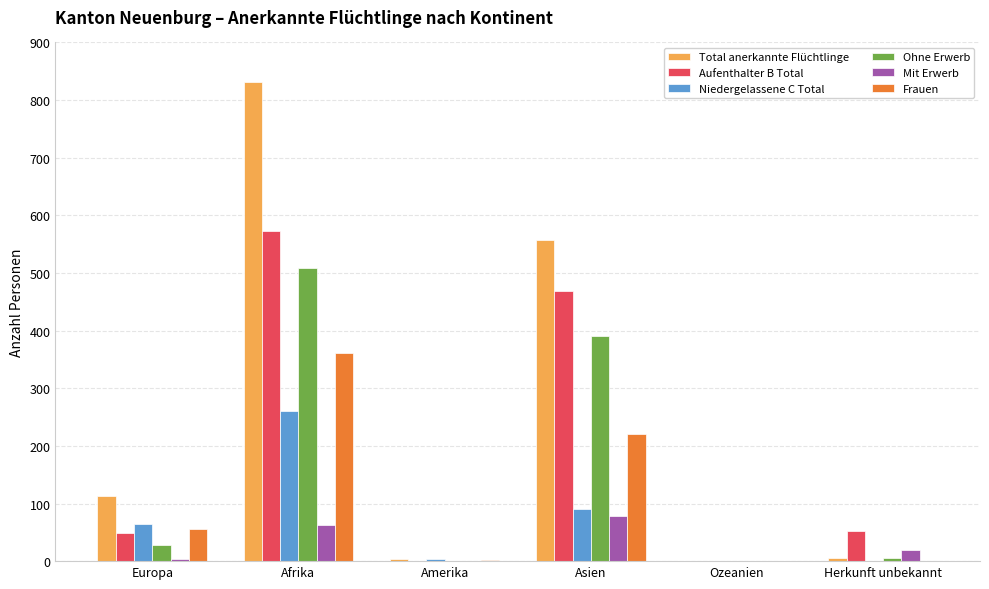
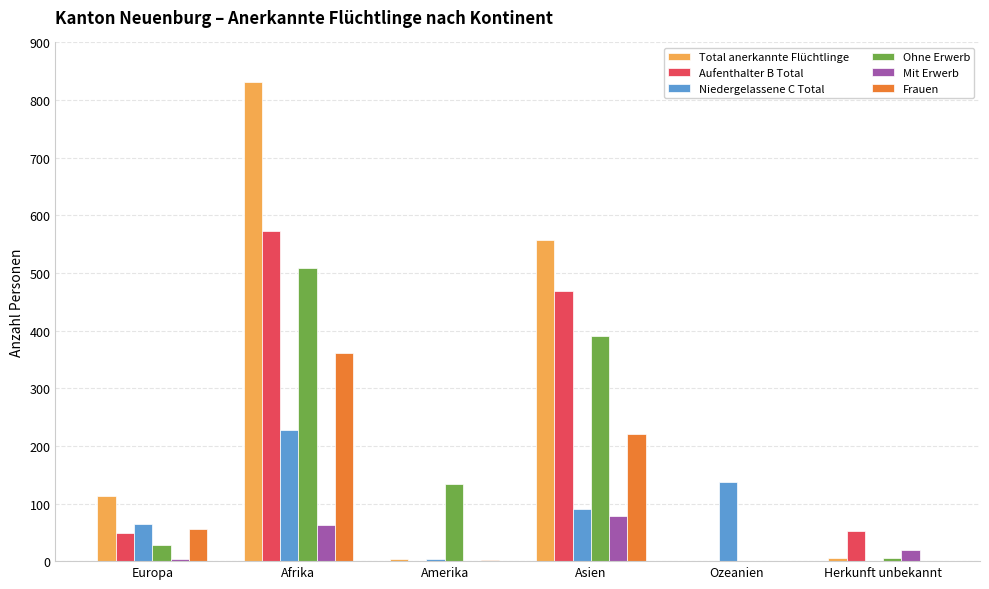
Niedergelassene C Total, Afrika: 260 -> 230
Ohne Erwerb, Amerika: 0 -> 130
Niedergelassene C Total, Ozeanien: 0 -> 140
